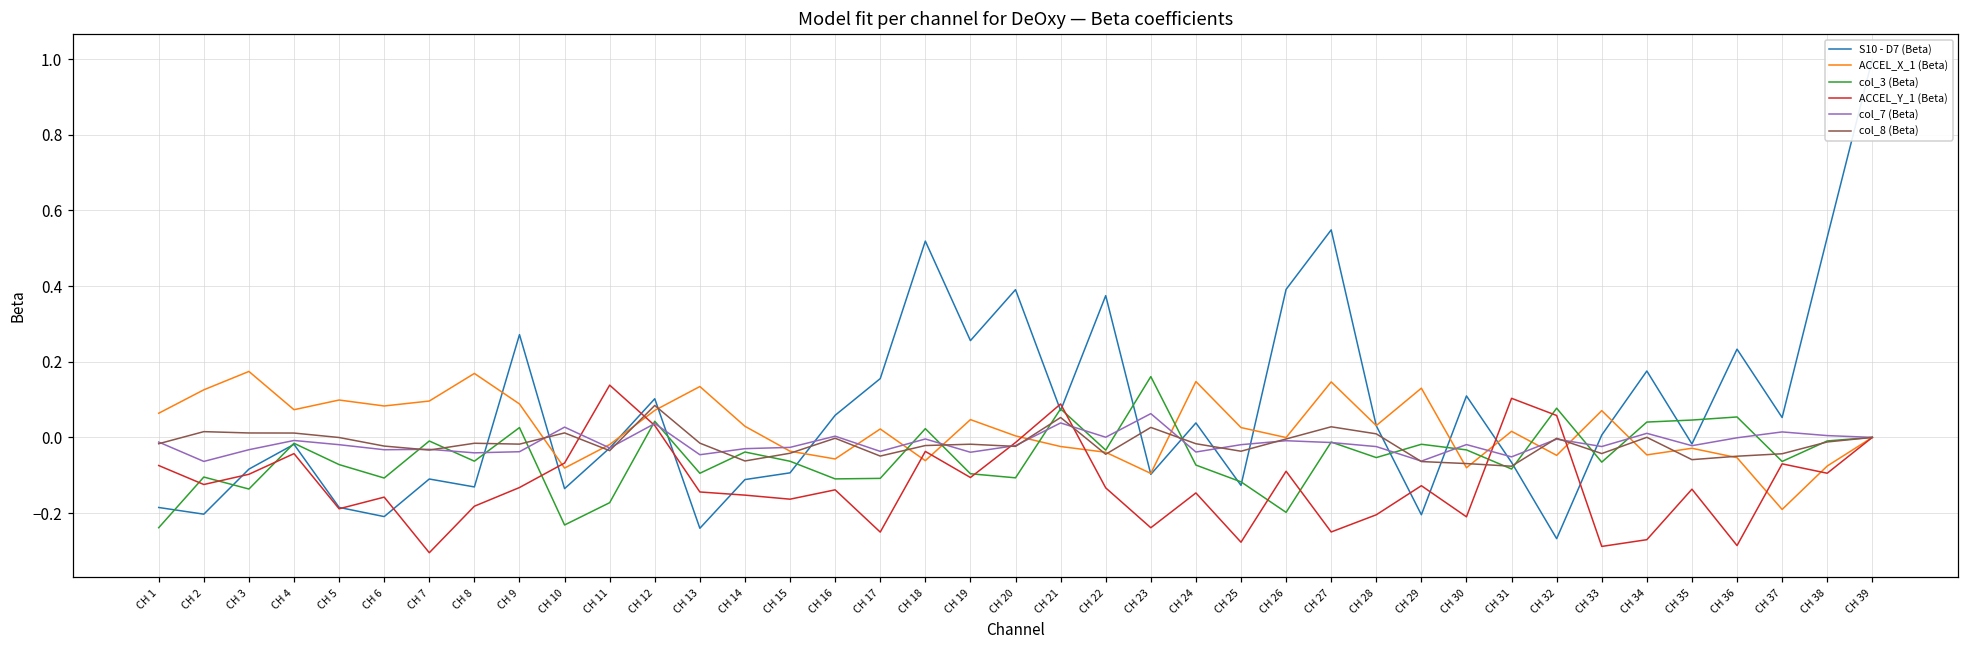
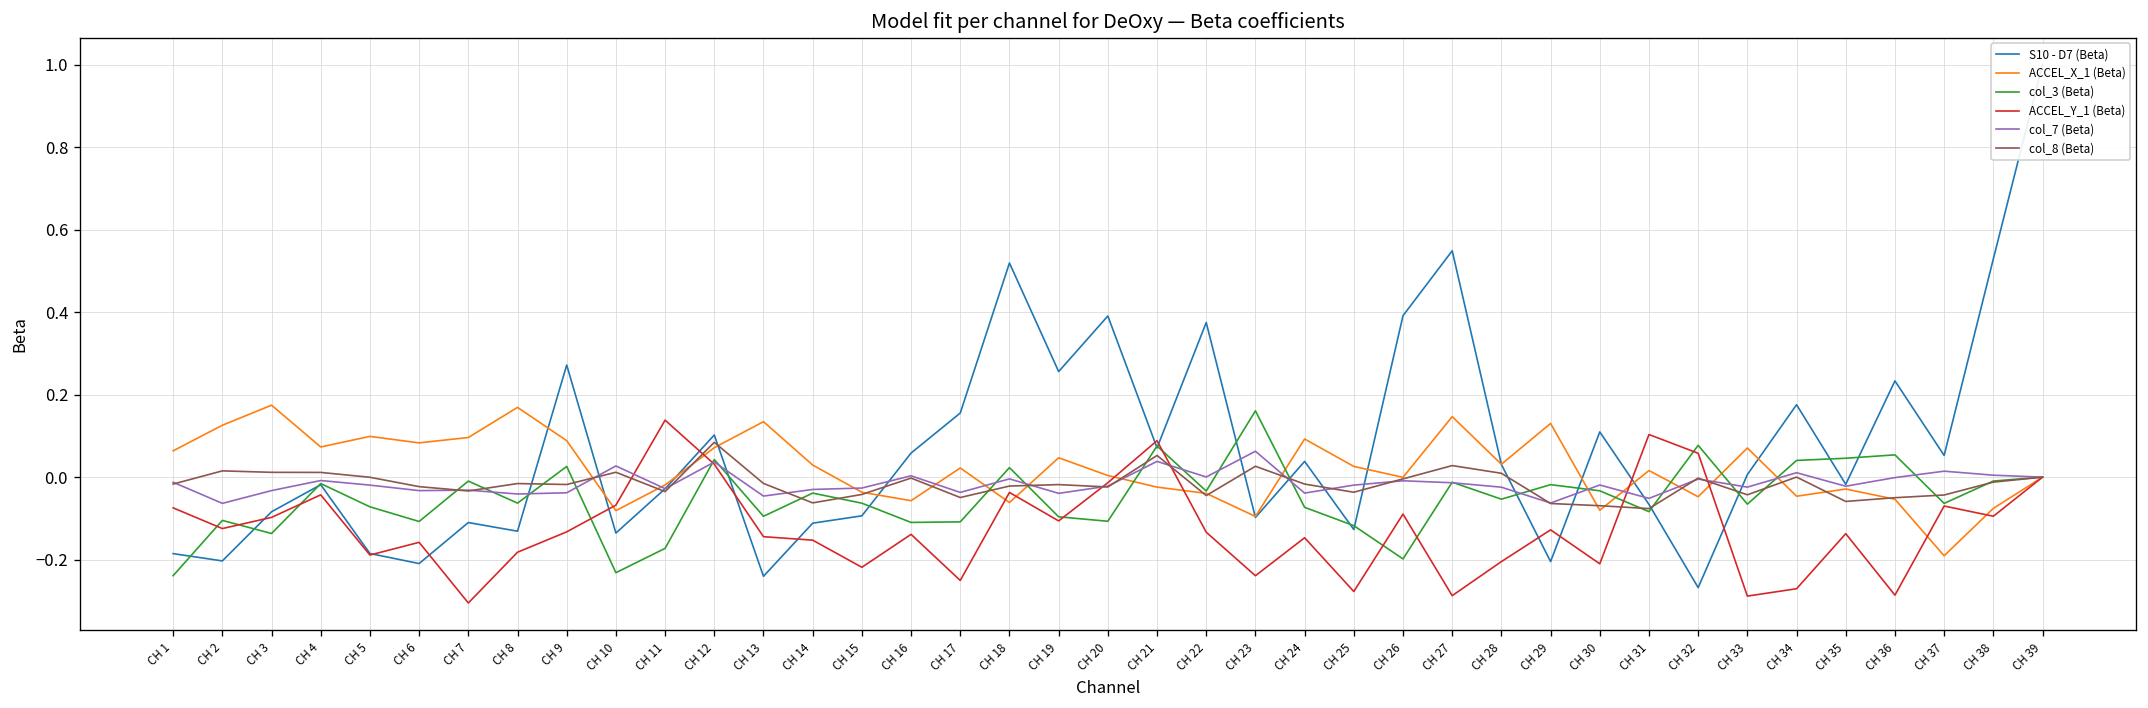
ACCEL_Y_1 (Beta), CH 15: -0.16 -> -0.22
ACCEL_X_1 (Beta), CH 24: 0.15 -> 0.09
ACCEL_Y_1 (Beta), CH 27: -0.25 -> -0.29
